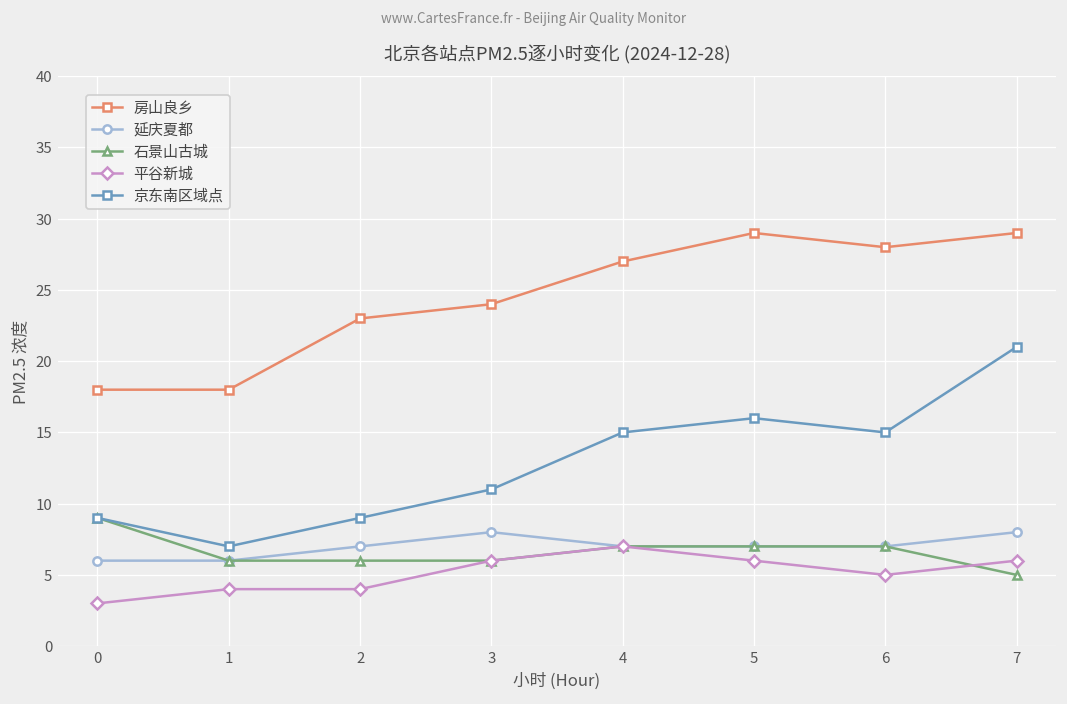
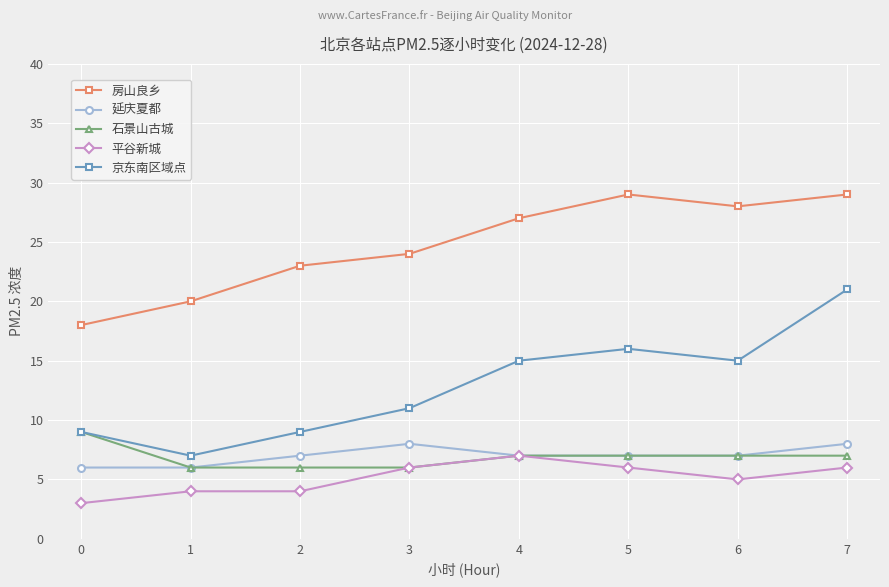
房山良乡, 1: 18 -> 20
石景山古城, 7: 5 -> 7
